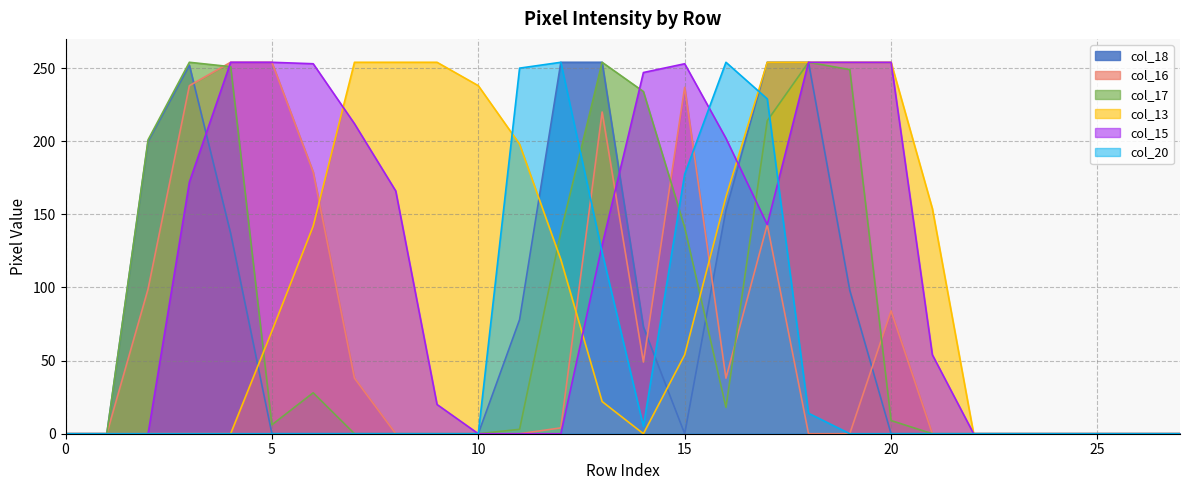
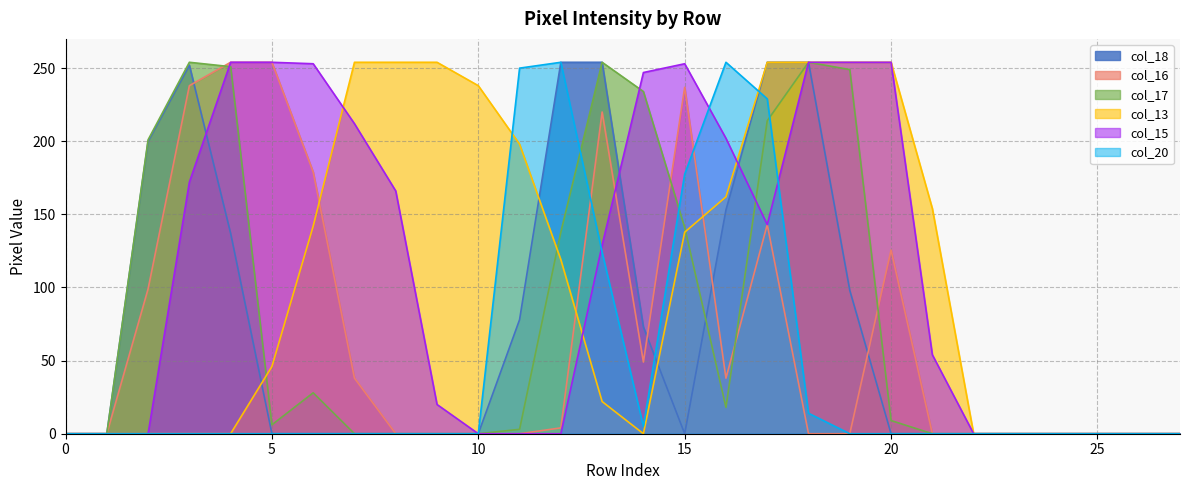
col_13, 5: 70 -> 46
col_13, 15: 54 -> 138
col_16, 20: 84 -> 126
